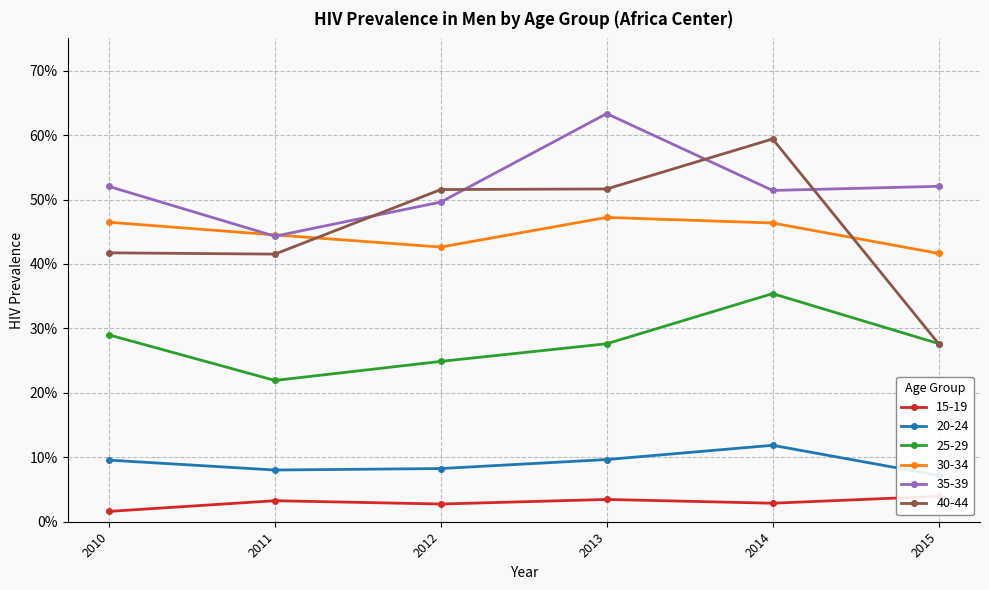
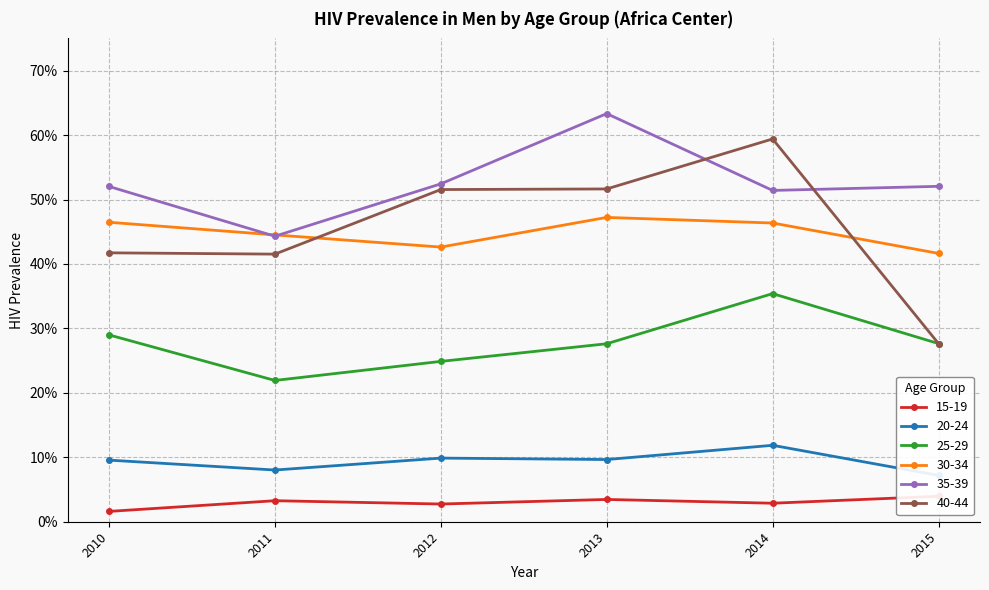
20-24, 2012: 8% -> 10%
35-39, 2012: 50% -> 52%
